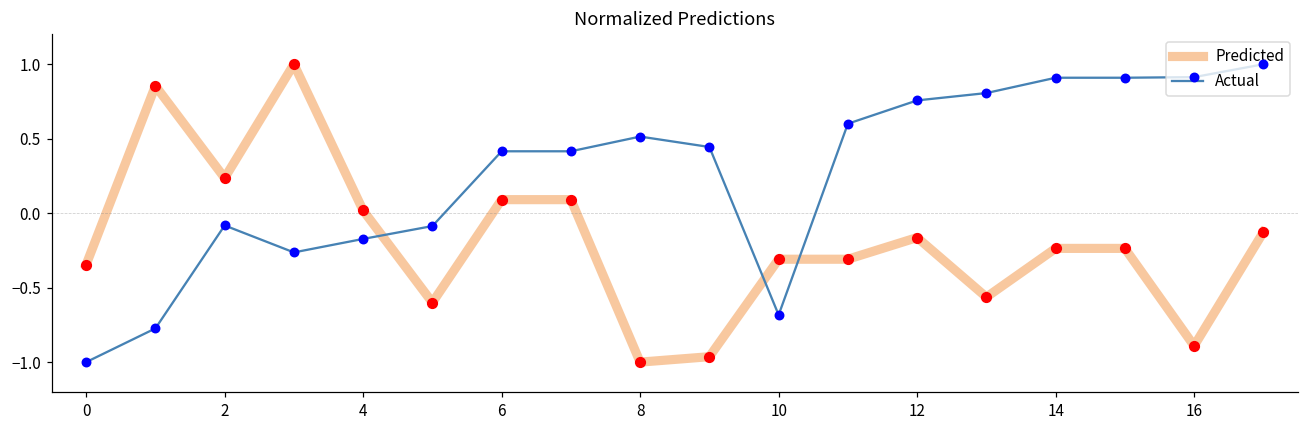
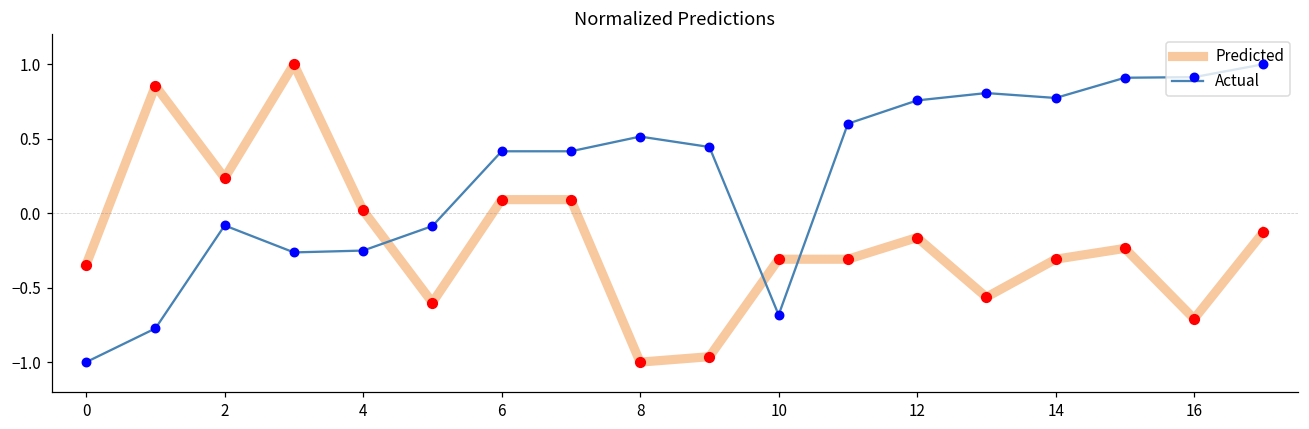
Actual, 4: -0.17 -> -0.25
Predicted, 14: -0.24 -> -0.31
Actual, 14: 0.91 -> 0.77
Predicted, 16: -0.89 -> -0.71
